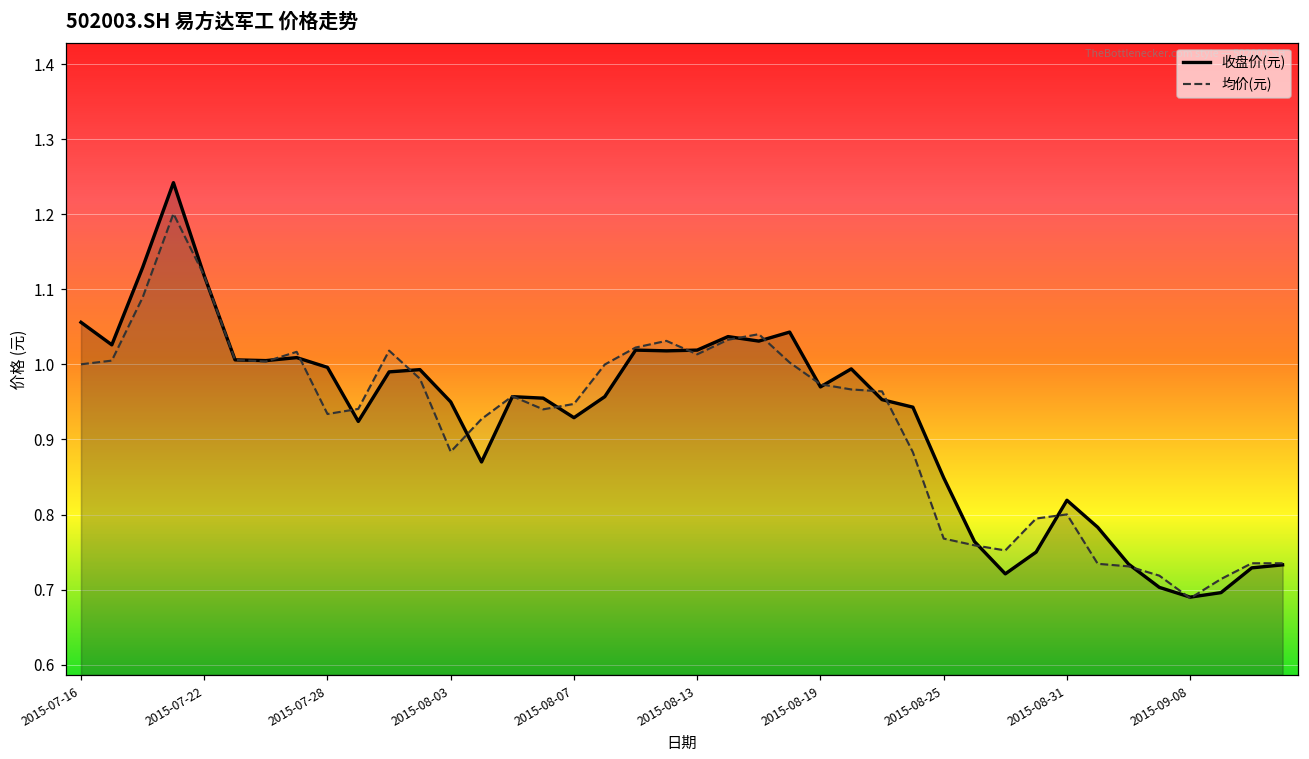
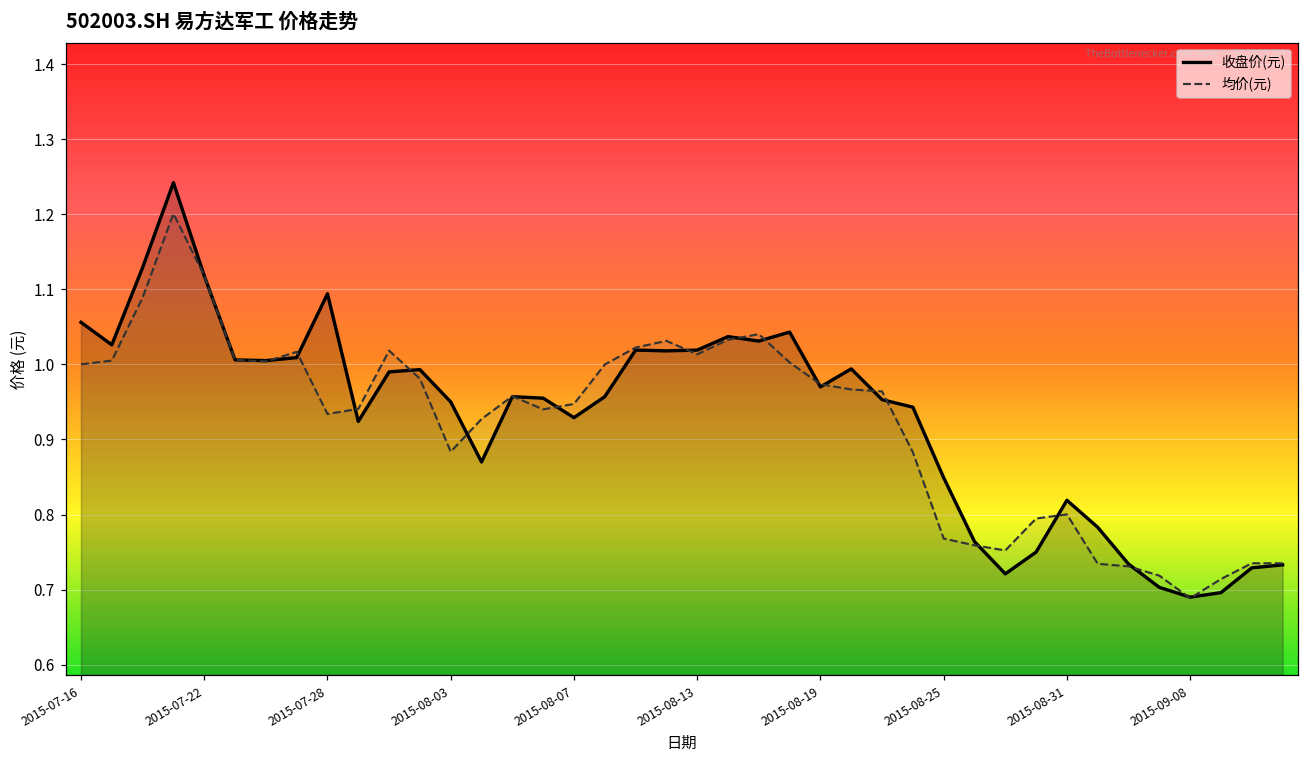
收盘价(元), 2015-07-28: 1.00 -> 1.09
